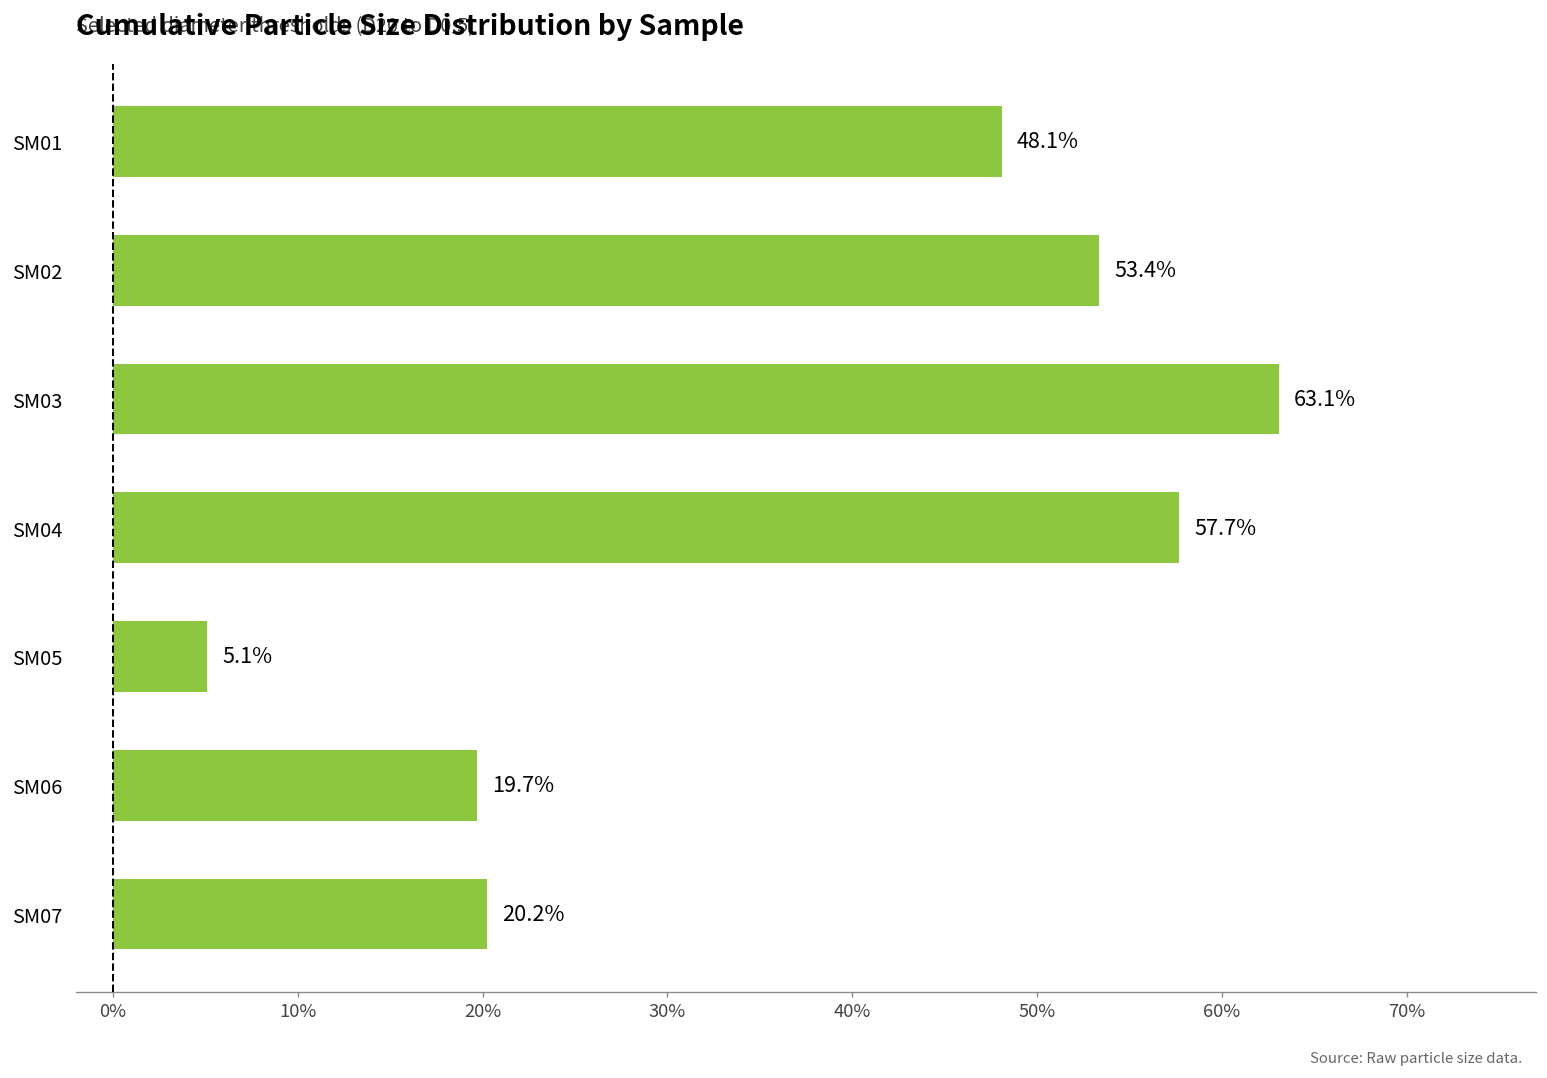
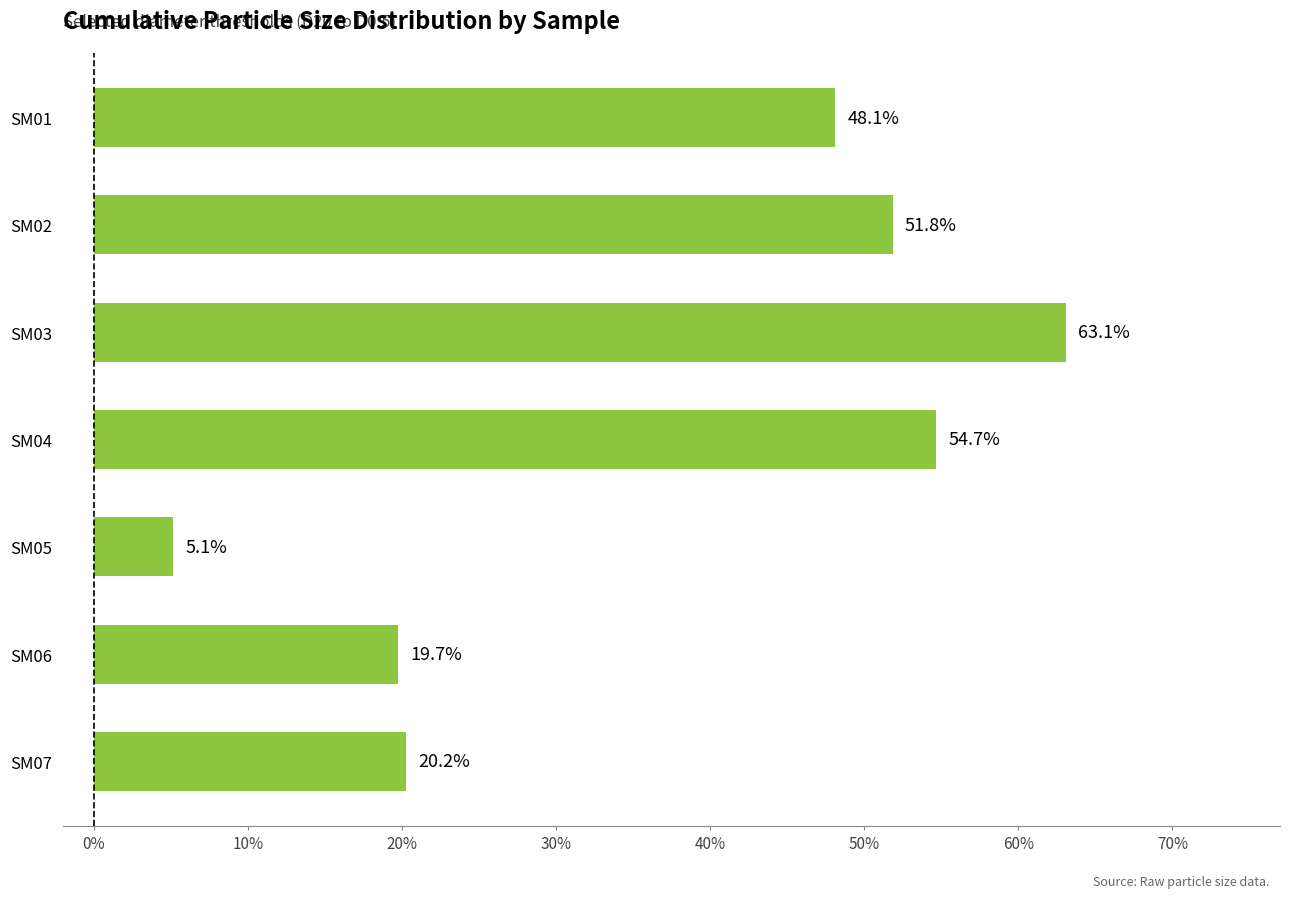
SM02: 53.4% -> 51.8%
SM04: 57.7% -> 54.7%
